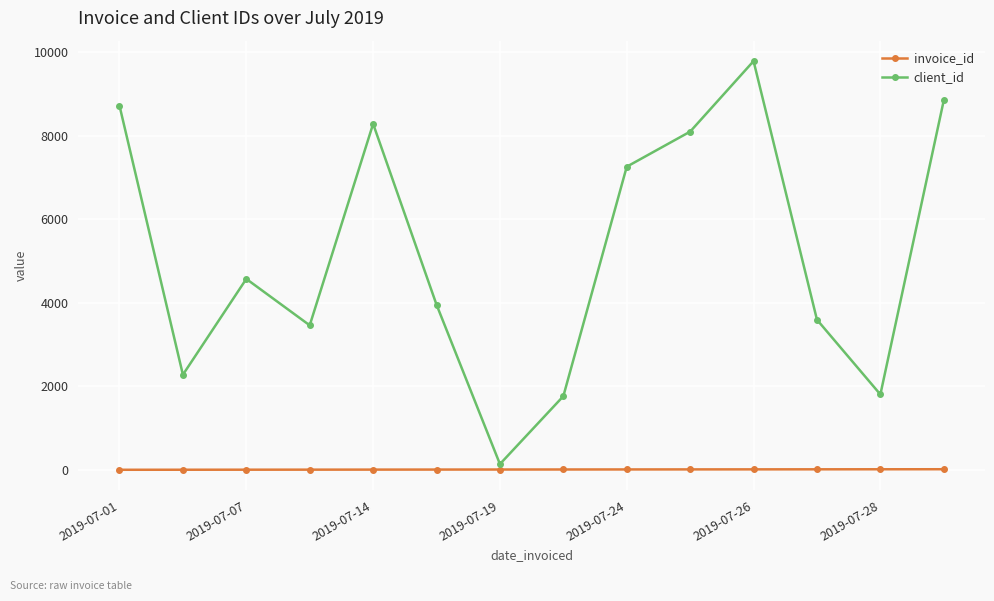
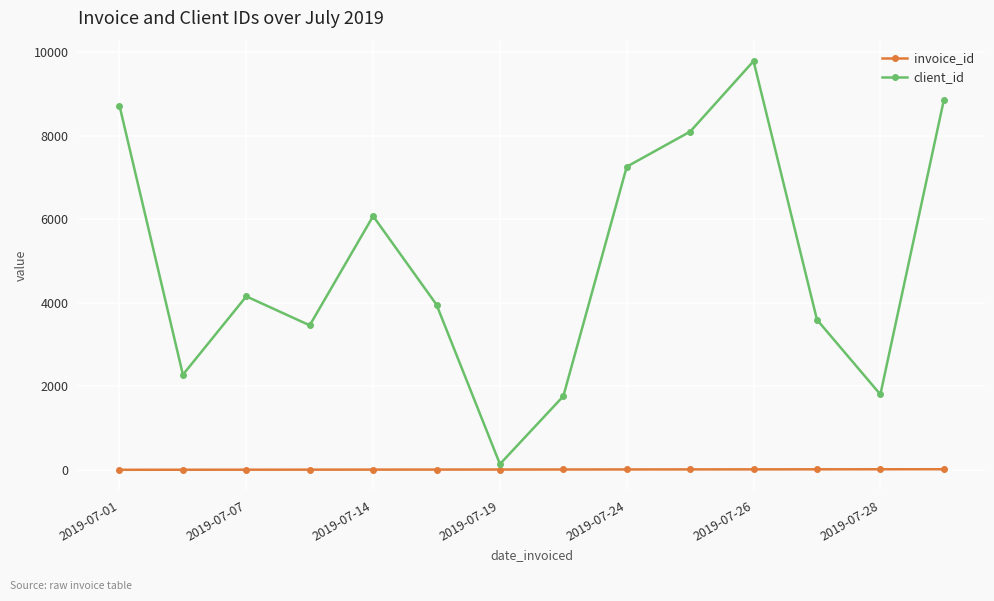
client_id, 2019-07-07: 4600 -> 4200
client_id, 2019-07-14: 8300 -> 6100
